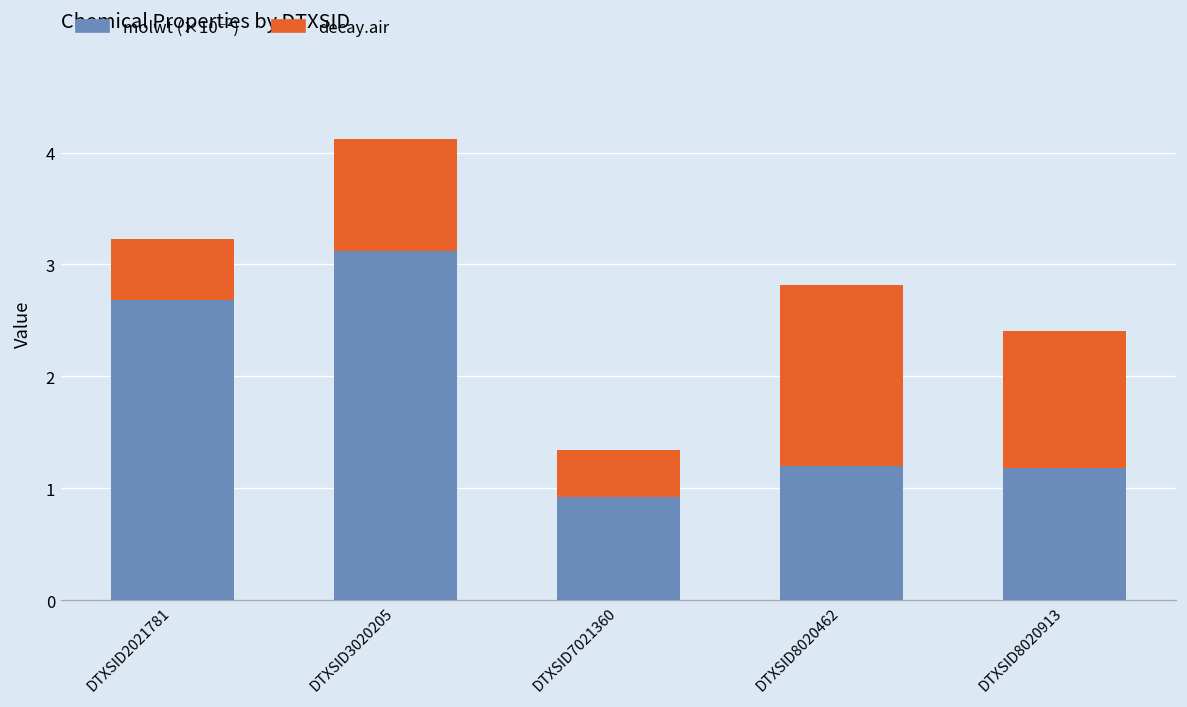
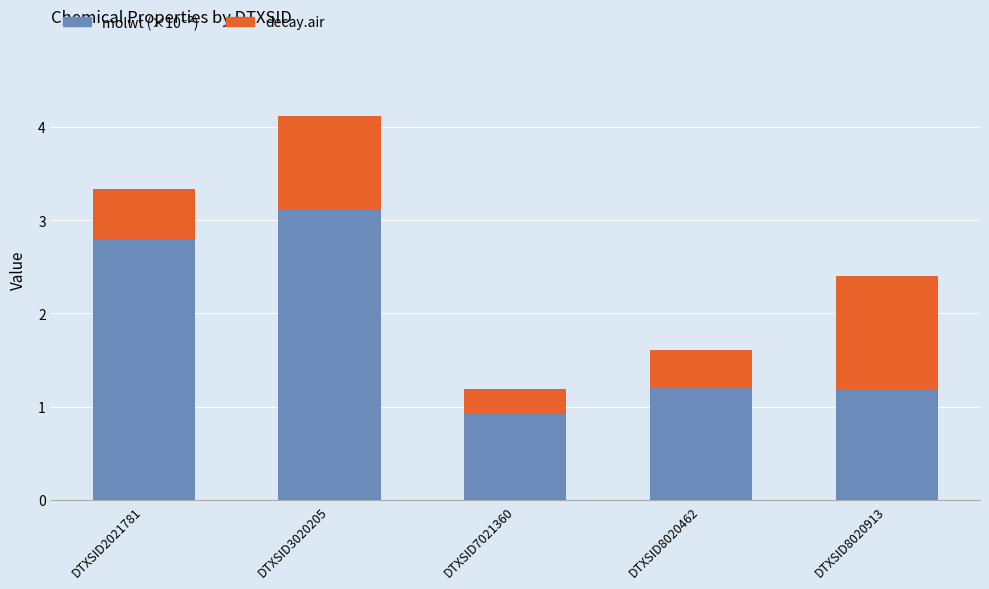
molwt (×10⁻²), DTXSID2021781: 2.7 -> 2.8
decay.air, DTXSID7021360: 0.4 -> 0.3
decay.air, DTXSID8020462: 1.6 -> 0.4
